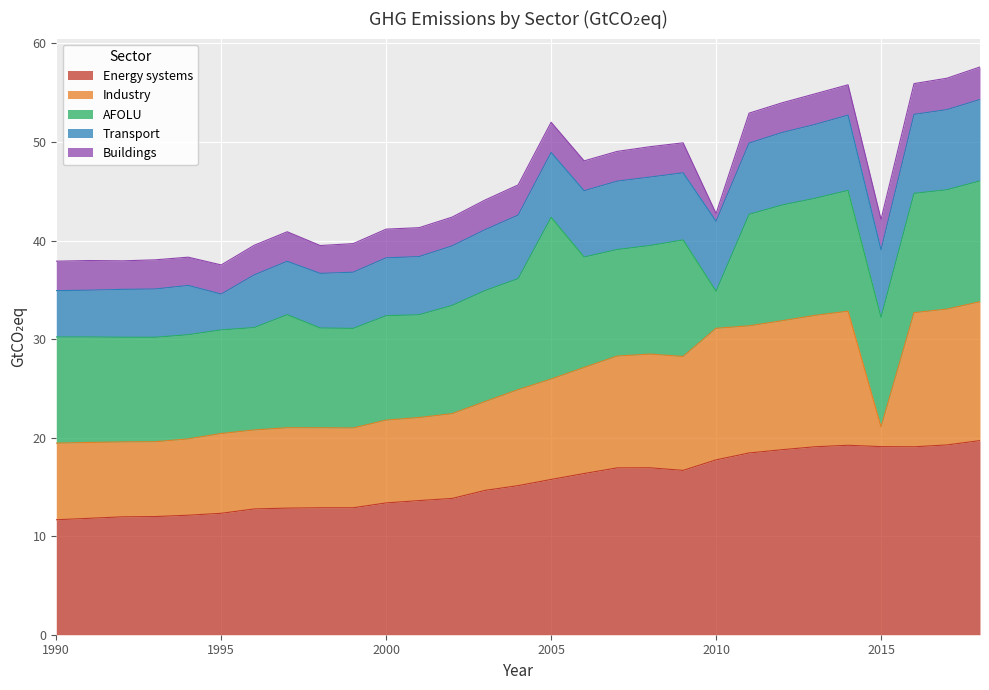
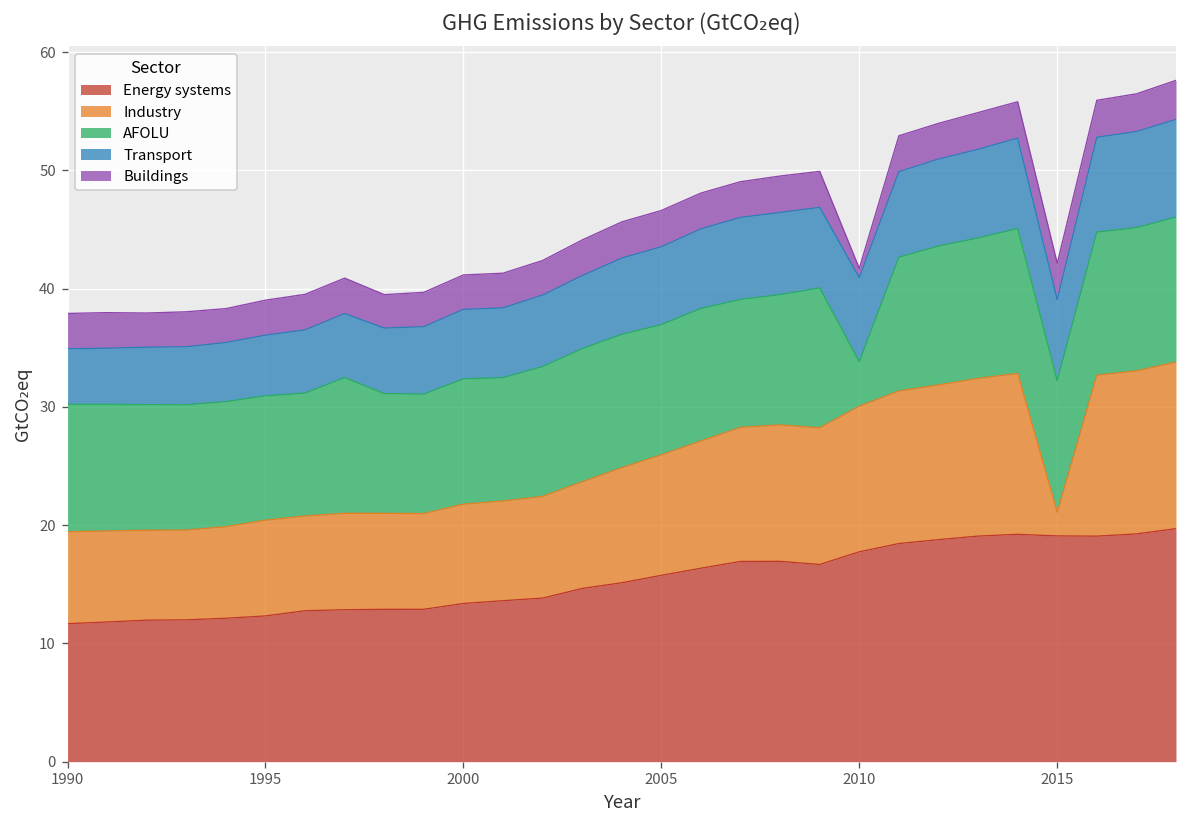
Transport, 1995: 4 -> 5
AFOLU, 2005: 16 -> 11
Industry, 2010: 13 -> 12
